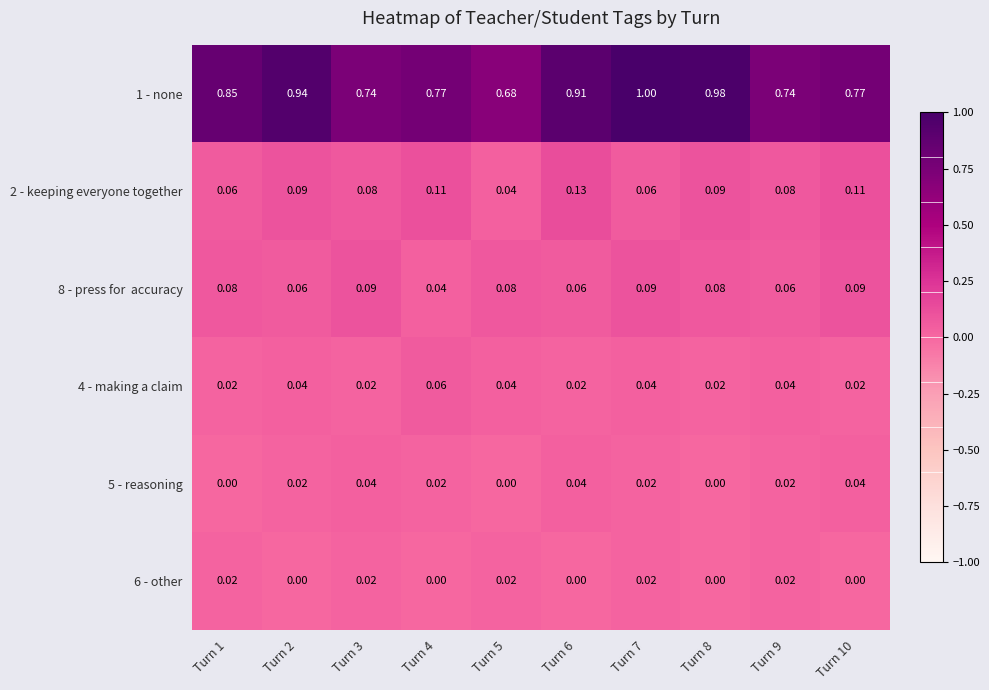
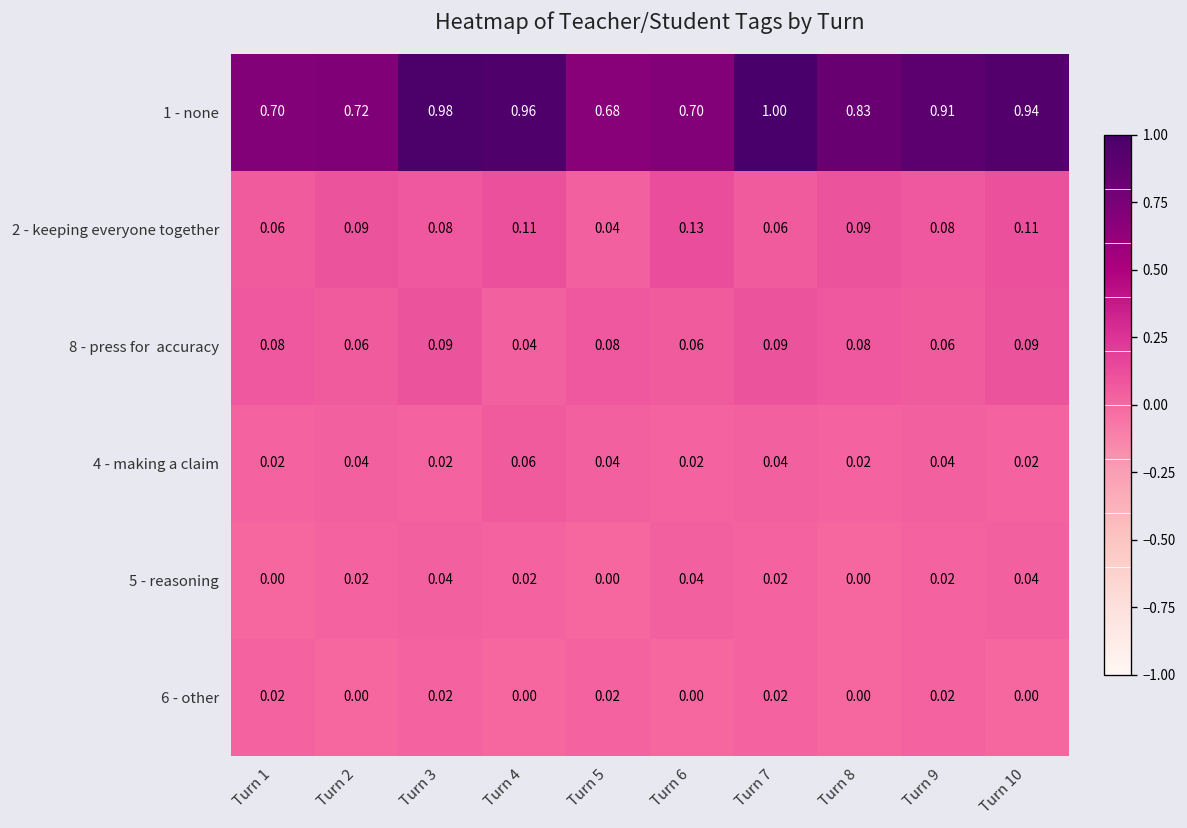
1 - none, Turn 1: 0.85 -> 0.70
1 - none, Turn 2: 0.94 -> 0.72
1 - none, Turn 3: 0.74 -> 0.98
1 - none, Turn 4: 0.77 -> 0.96
1 - none, Turn 6: 0.91 -> 0.70
1 - none, Turn 8: 0.98 -> 0.83
1 - none, Turn 9: 0.74 -> 0.91
1 - none, Turn 10: 0.77 -> 0.94
